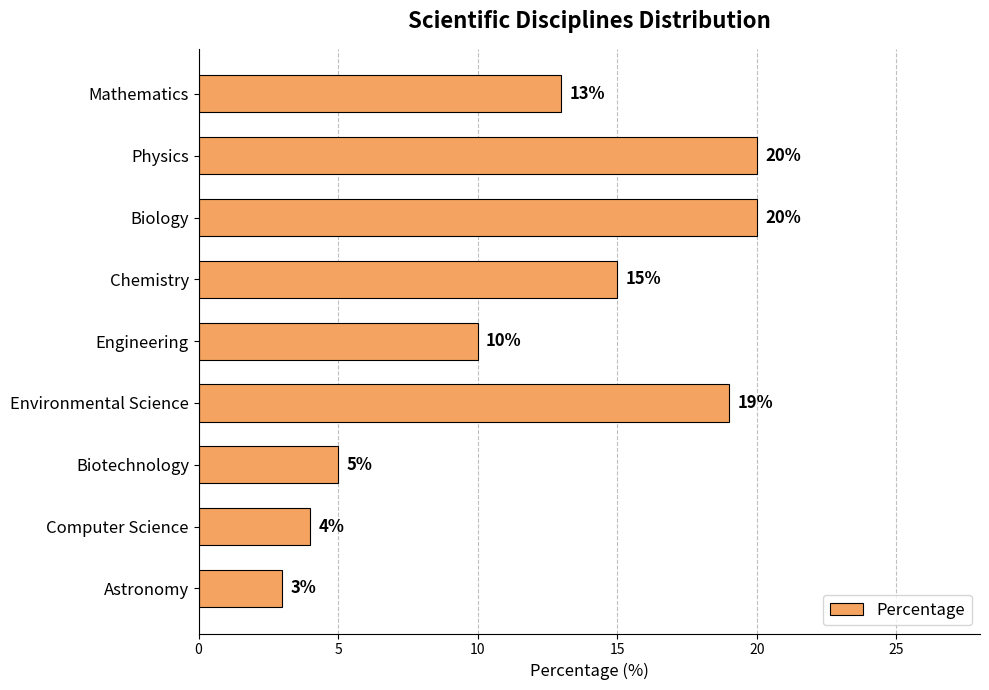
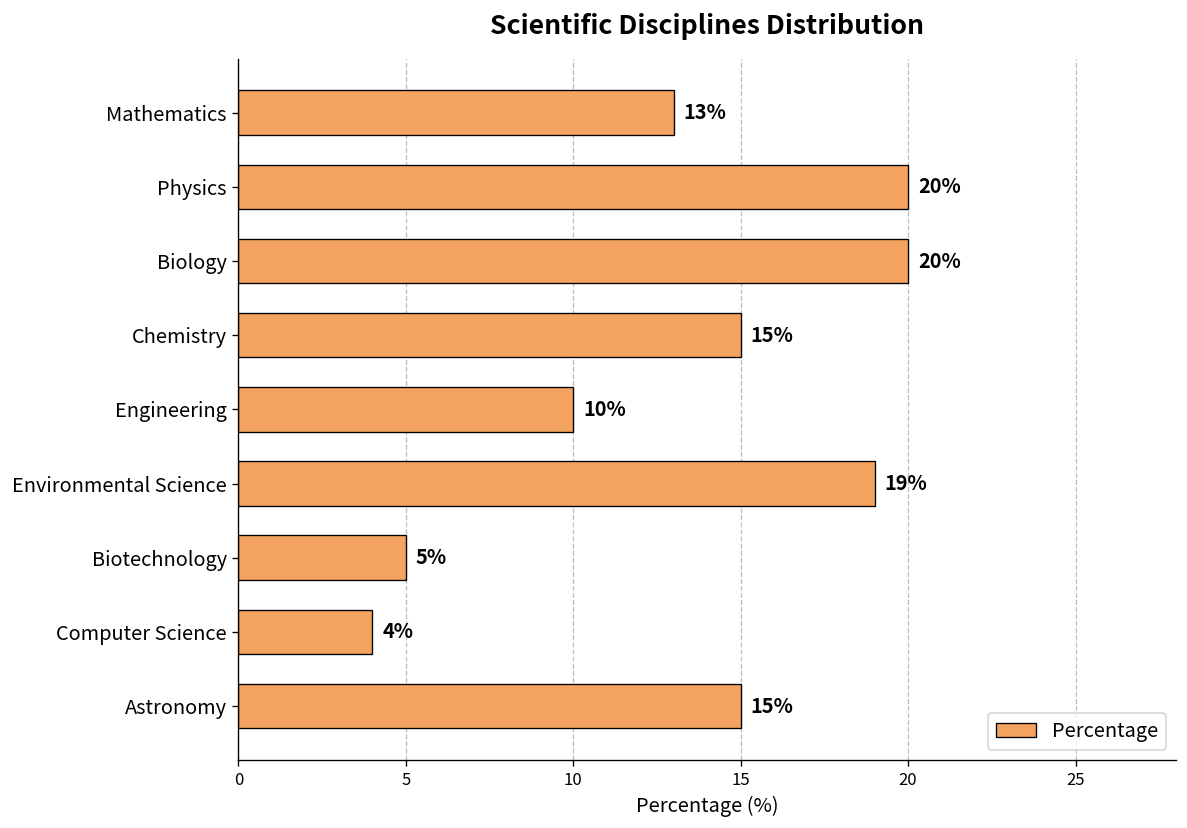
Astronomy: 3% -> 15%
